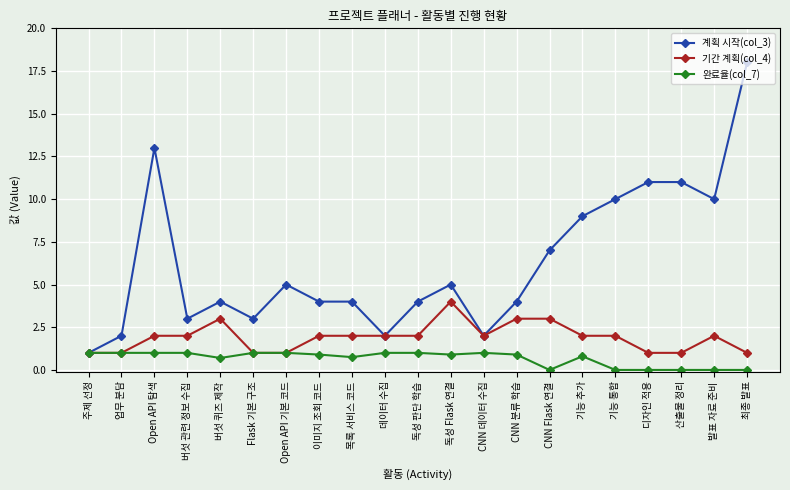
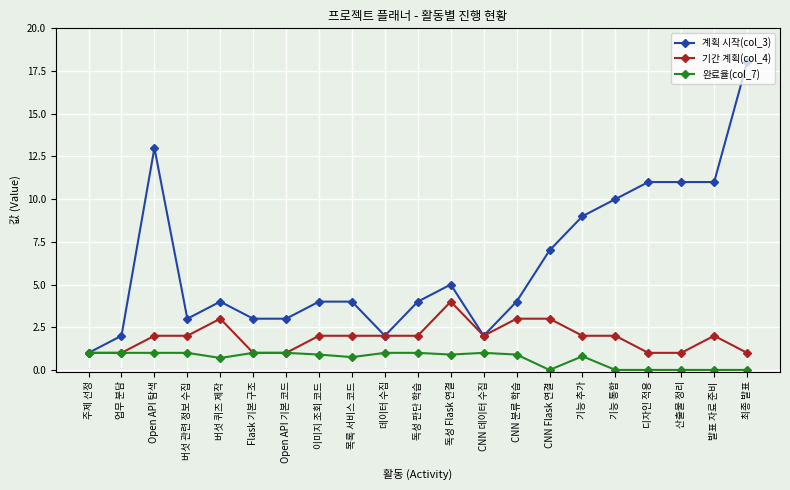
계획 시작(col_3), Open API 기본 코드: 5 -> 3
계획 시작(col_3), 발표 자료 준비: 10 -> 11
